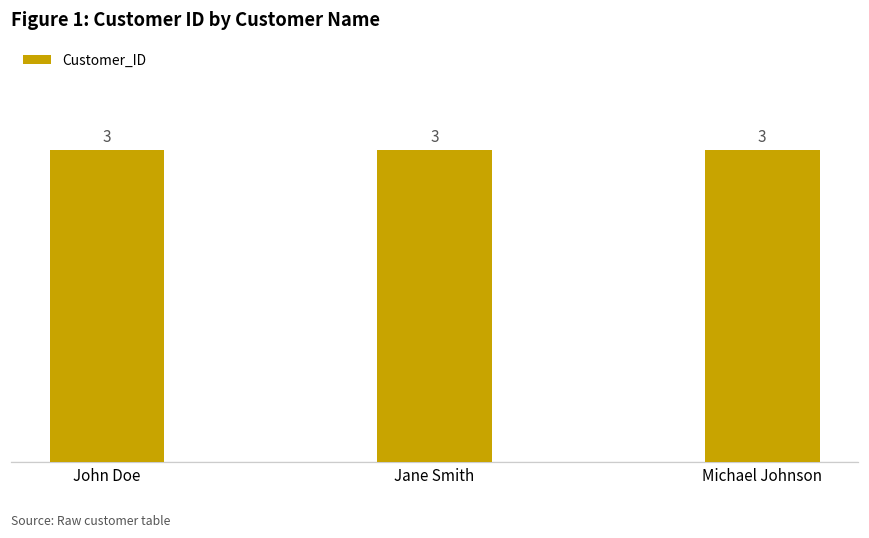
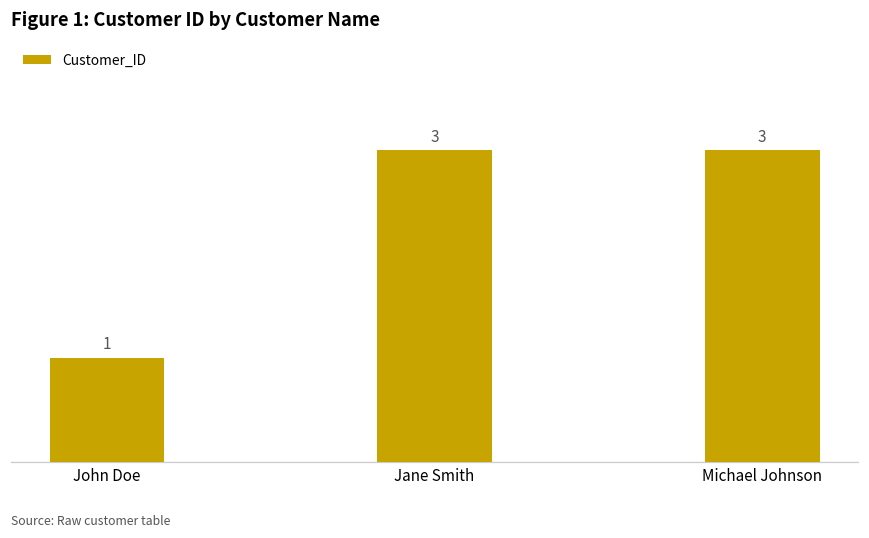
John Doe: 3 -> 1
